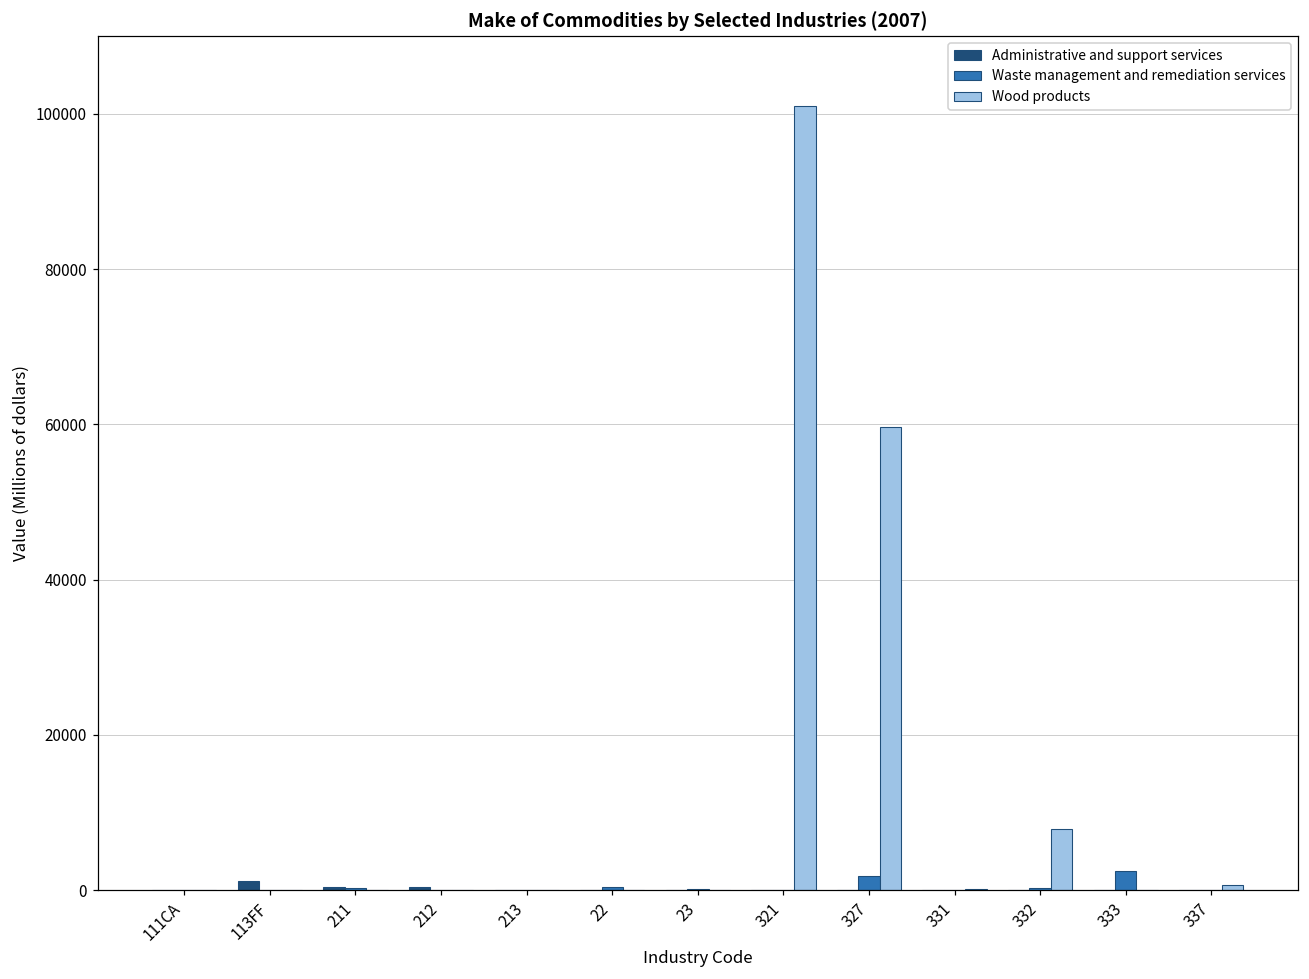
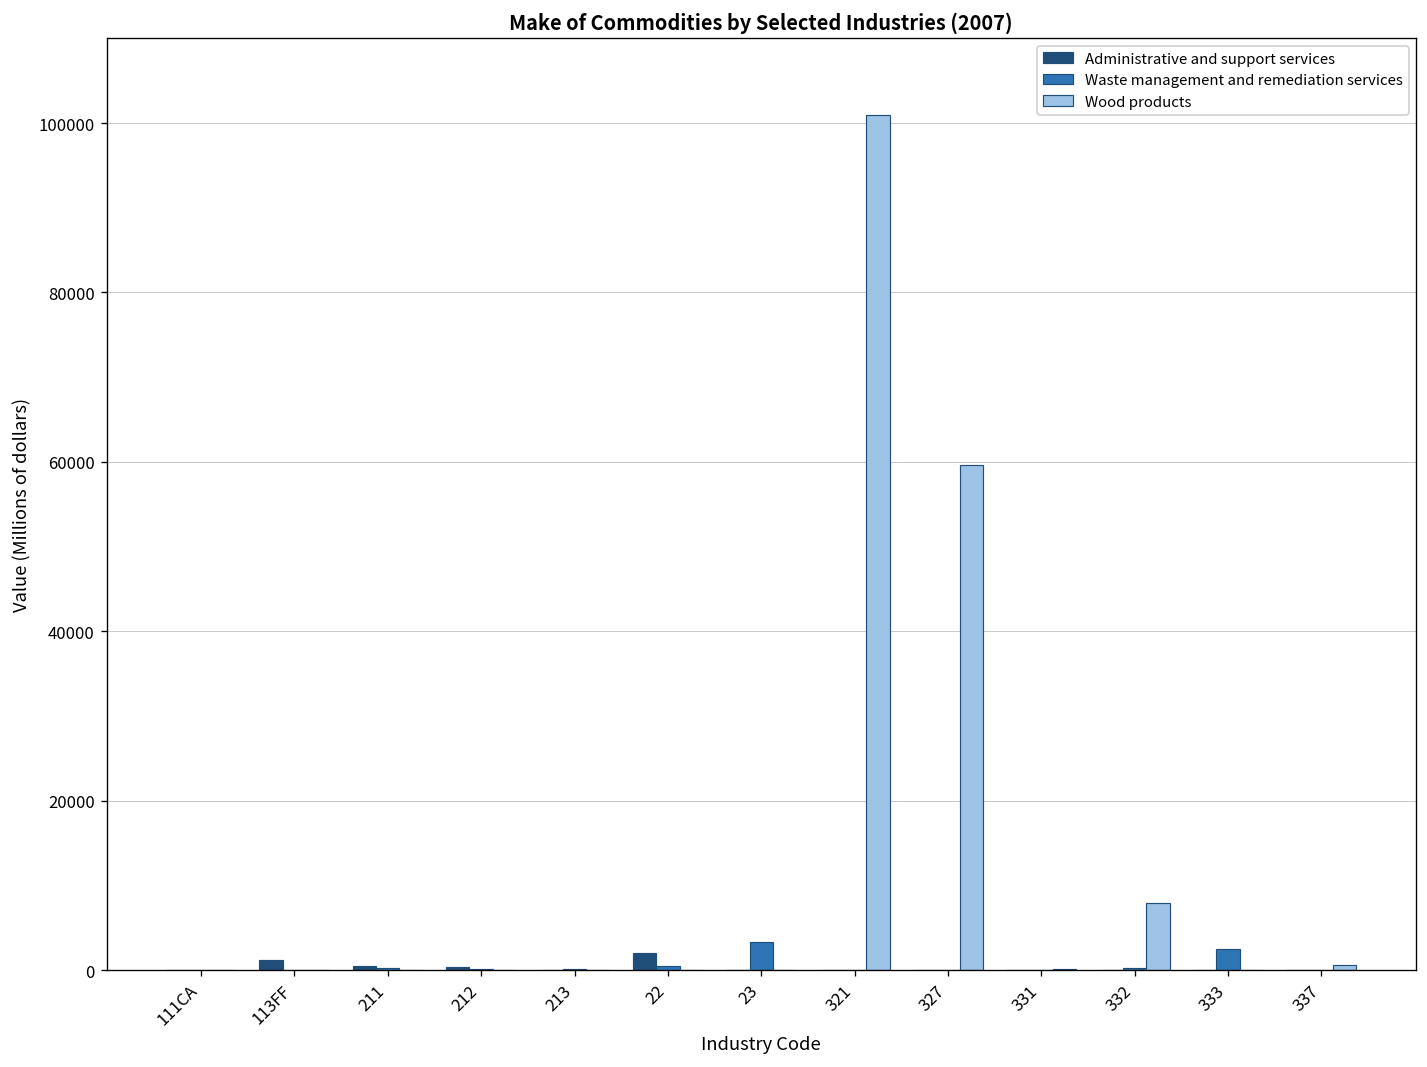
Administrative and support services, 22: 0 -> 2000
Waste management and remediation services, 23: 0 -> 3000
Waste management and remediation services, 327: 2000 -> 0
